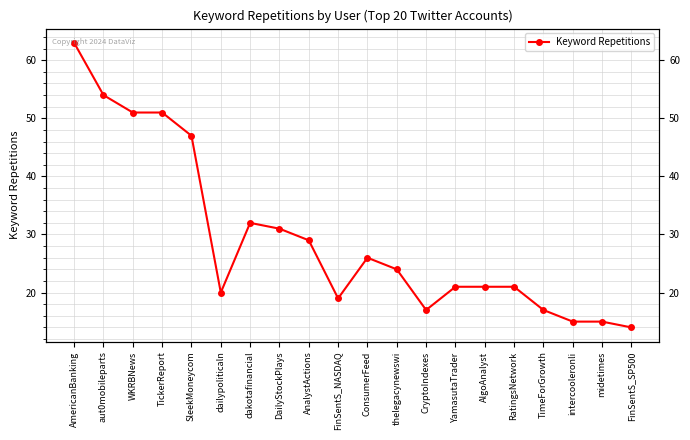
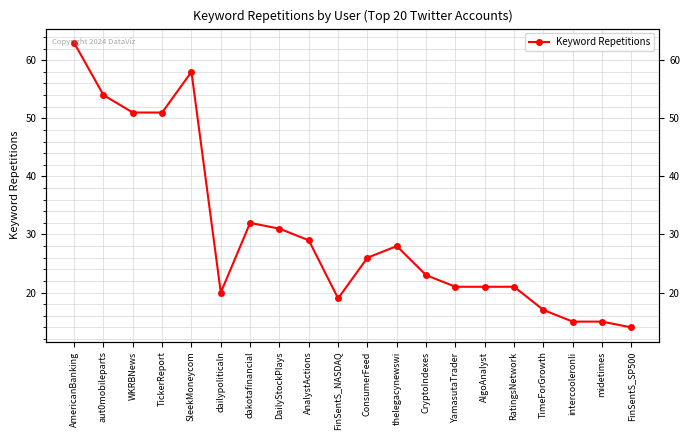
SleekMoneycom: 47 -> 58
thelegacynewswi: 24 -> 28
CryptoIndexes: 17 -> 23
